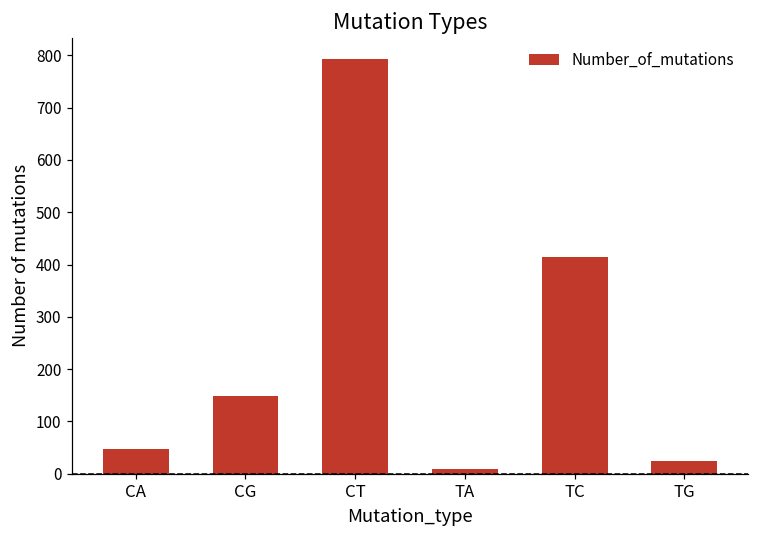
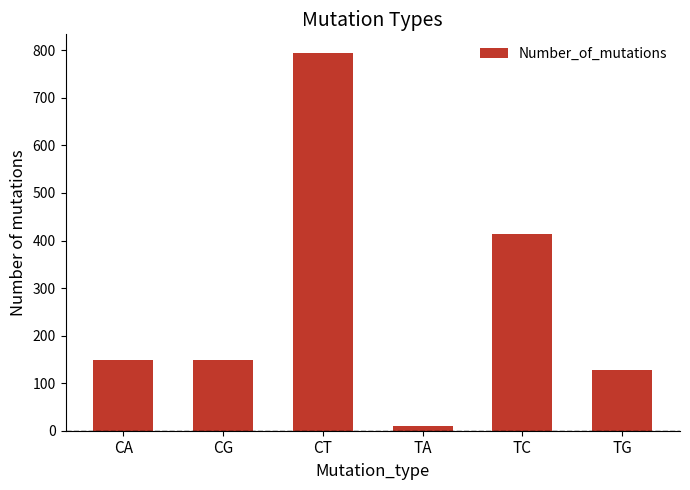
CA: 50 -> 150
TG: 20 -> 130
